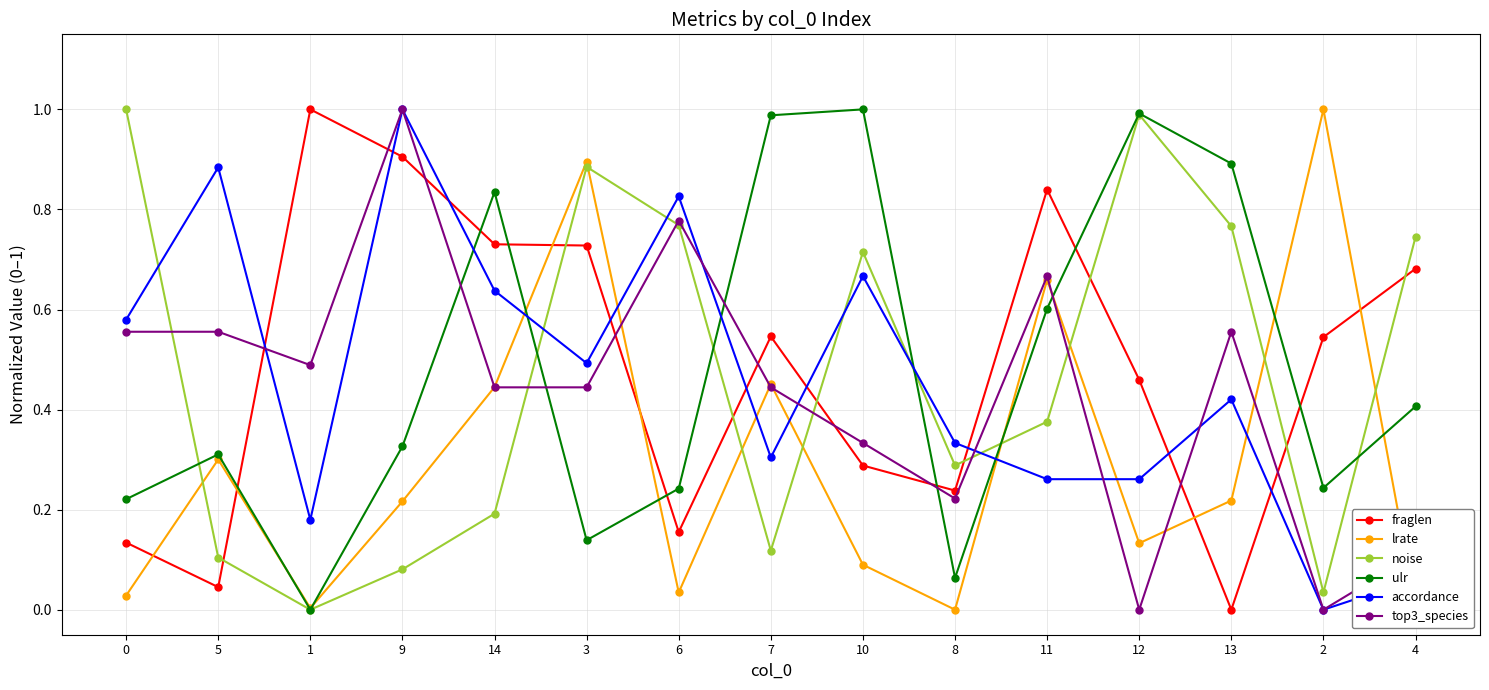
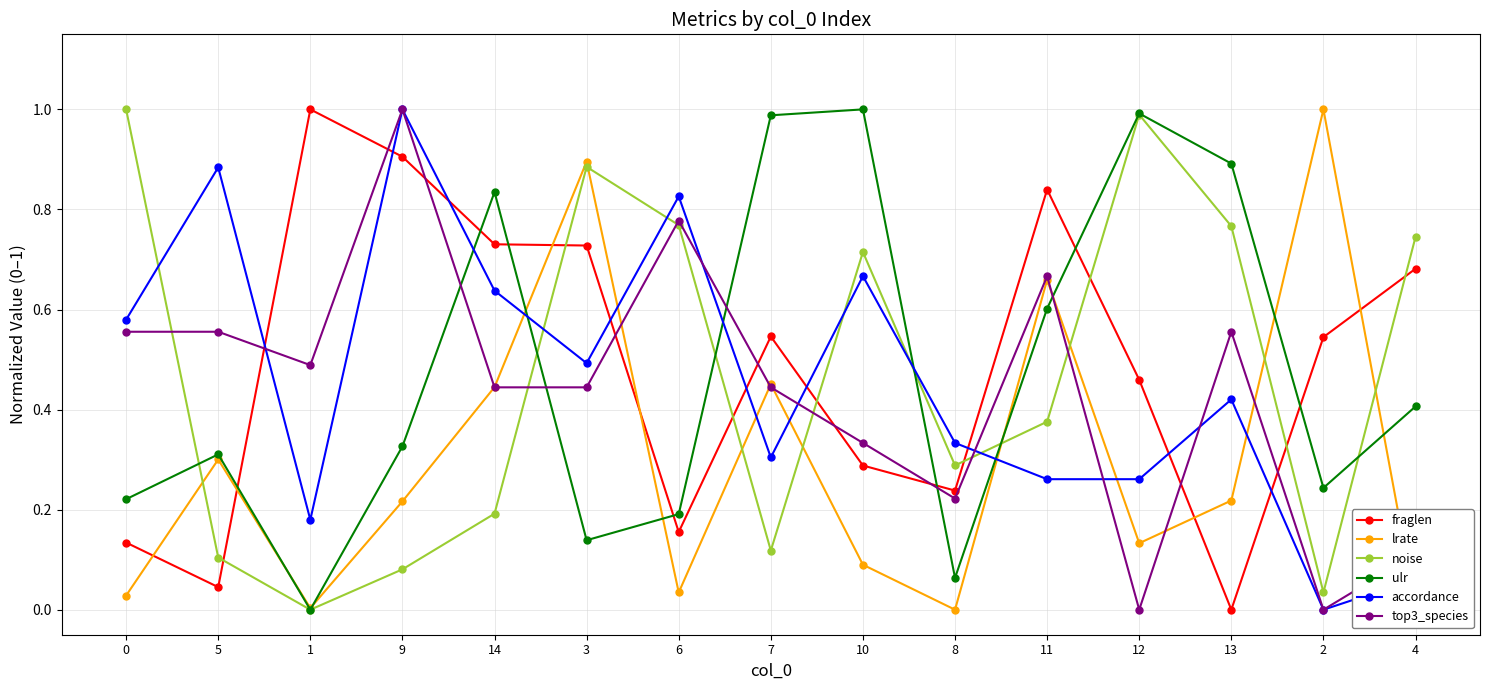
ulr, 6: 0.24 -> 0.19
